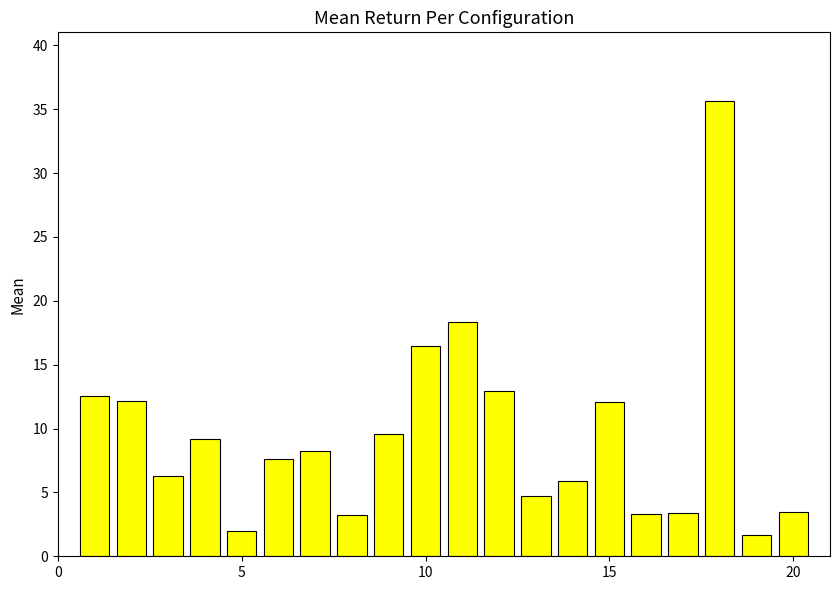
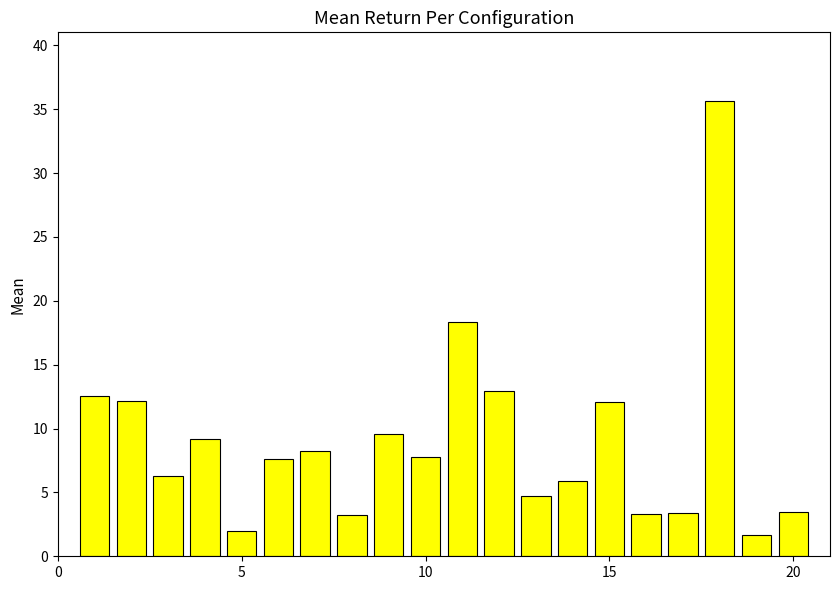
10: 16.5 -> 7.8
